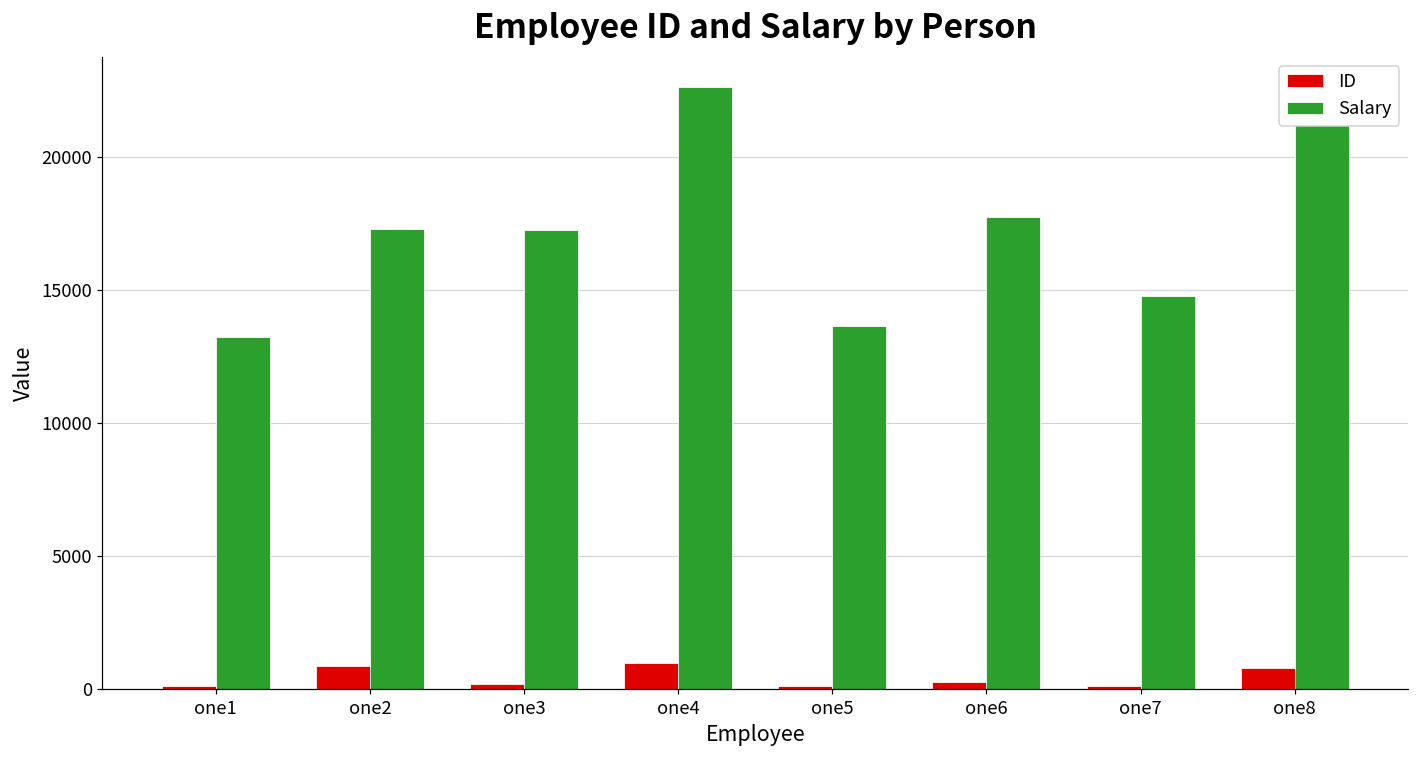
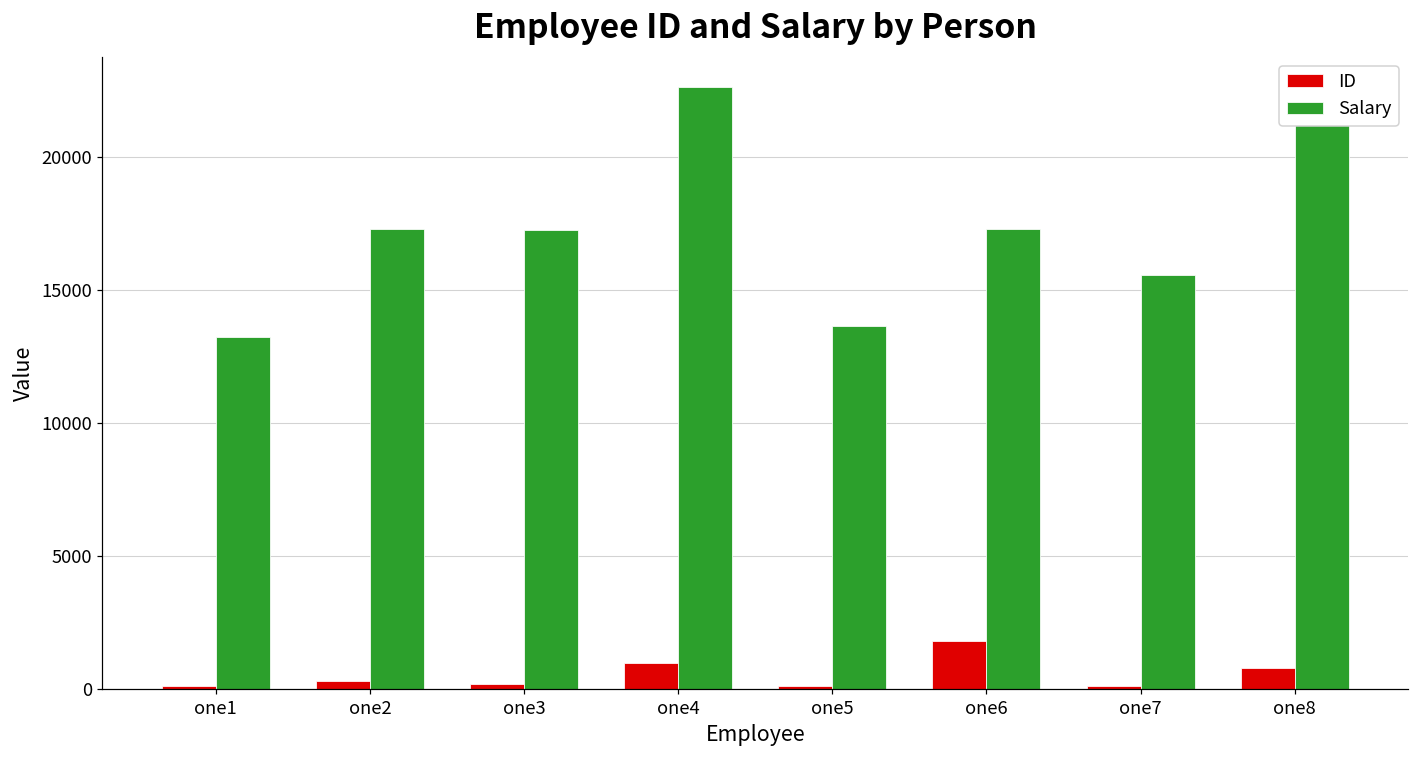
ID, one2: 900 -> 300
ID, one6: 300 -> 1800
Salary, one6: 17700 -> 17300
Salary, one7: 14800 -> 15600
